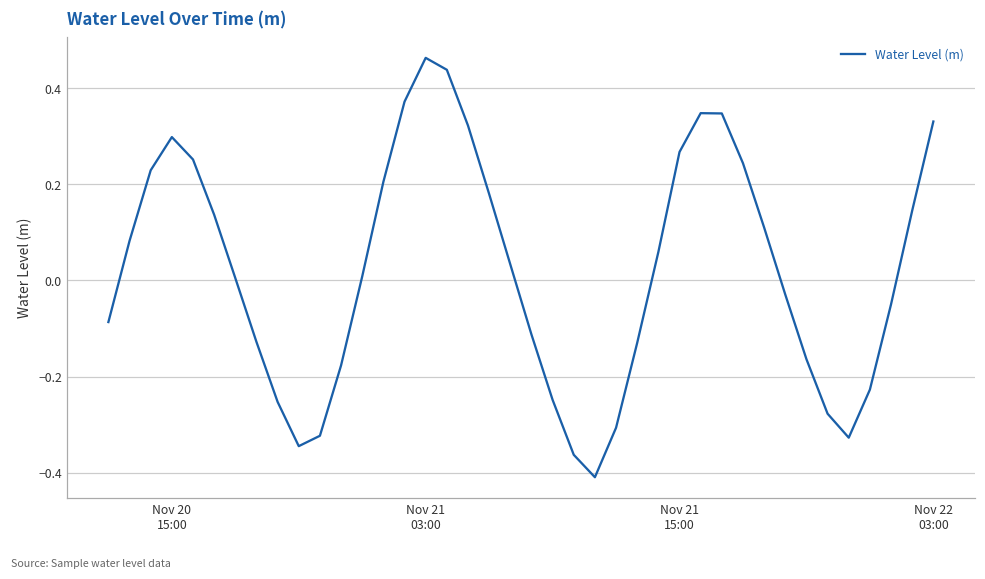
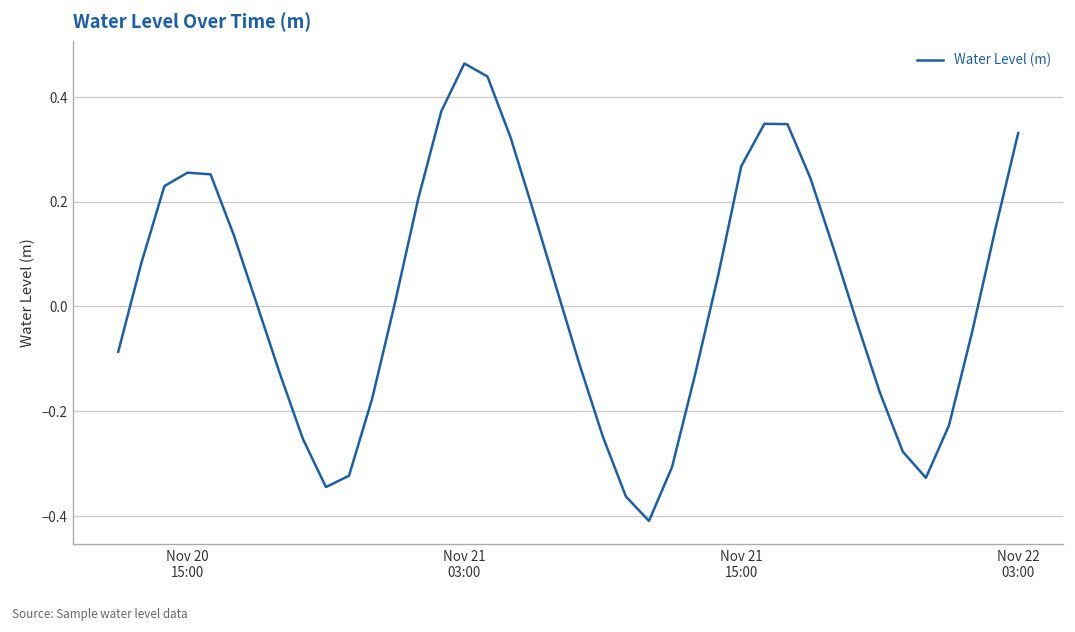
Nov 20 15:00: 0.30 -> 0.26
